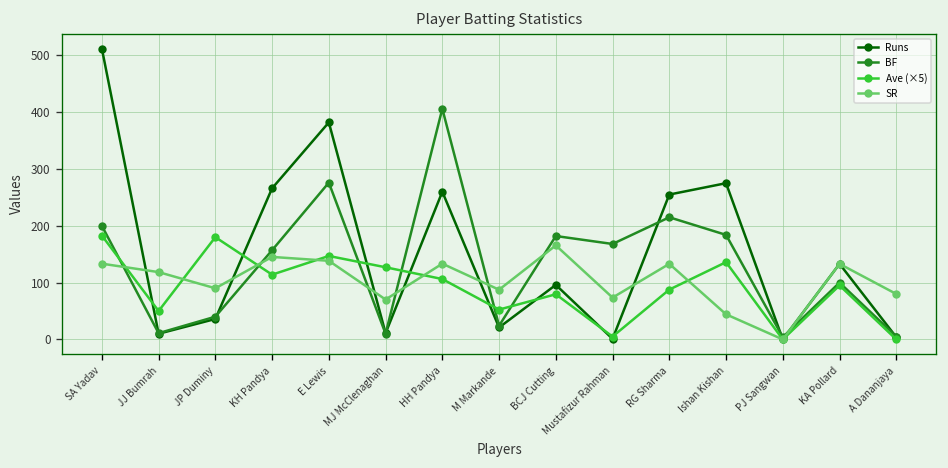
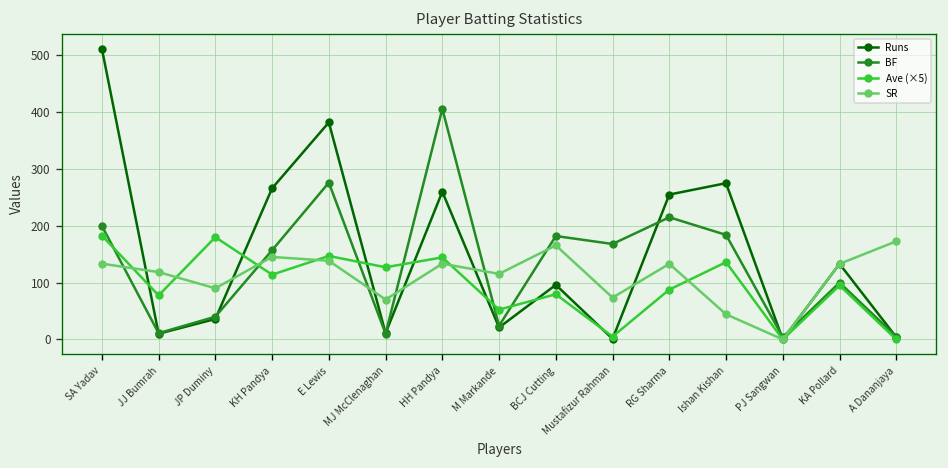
Ave (×5), JJ Bumrah: 50 -> 80
Ave (×5), HH Pandya: 110 -> 140
SR, M Markande: 90 -> 120
SR, A Dananjaya: 80 -> 170
